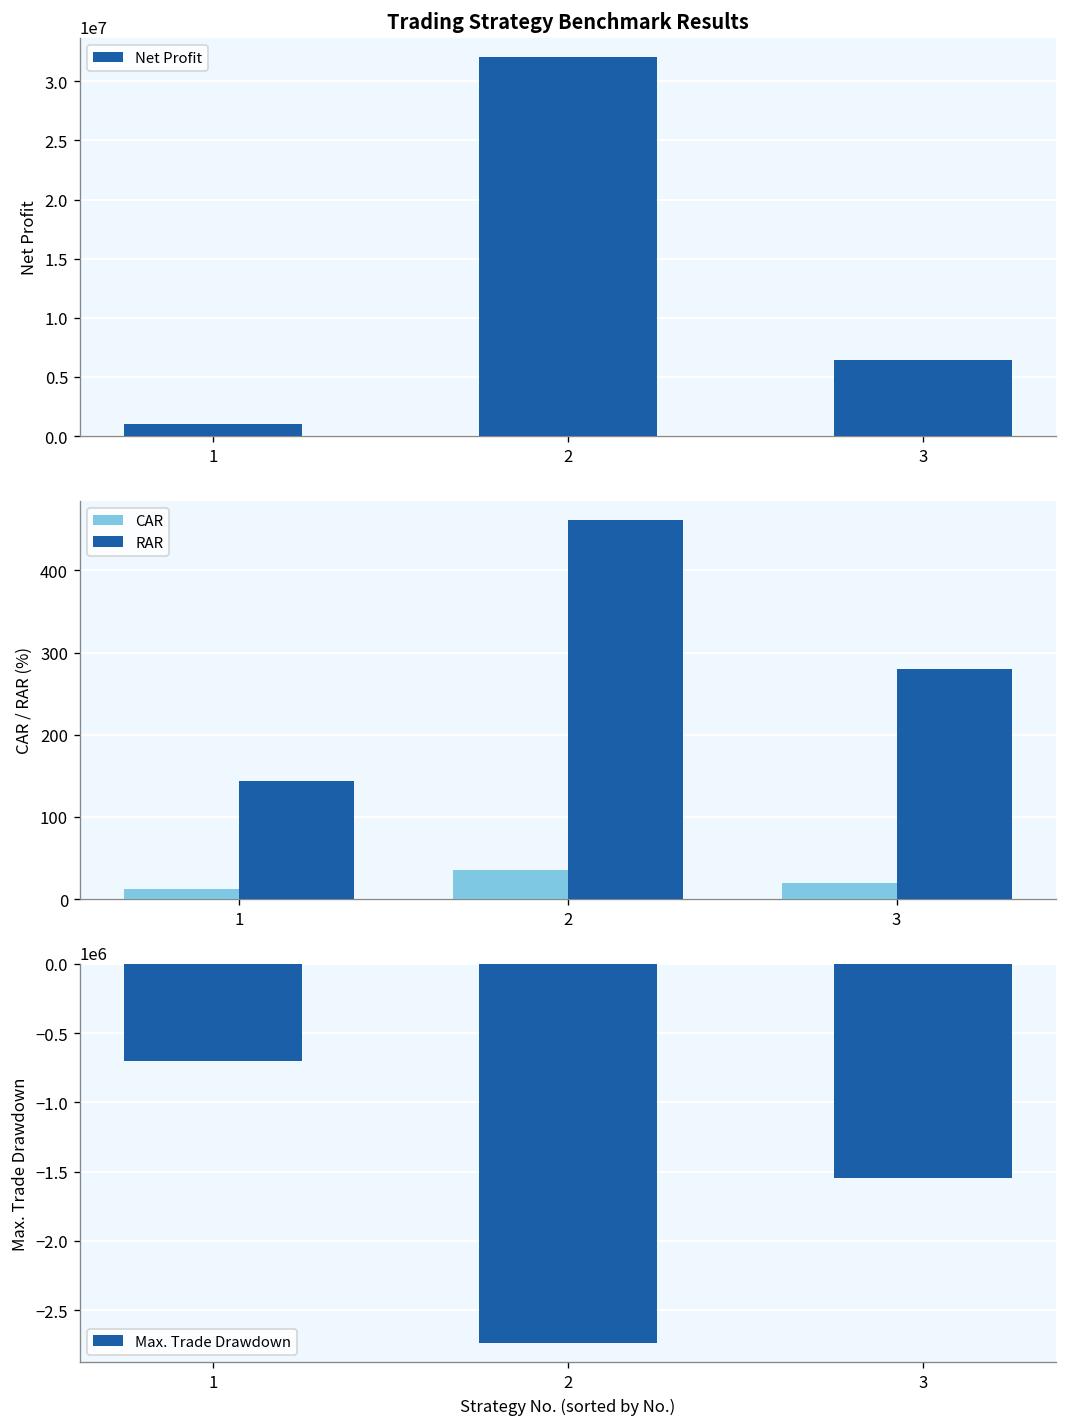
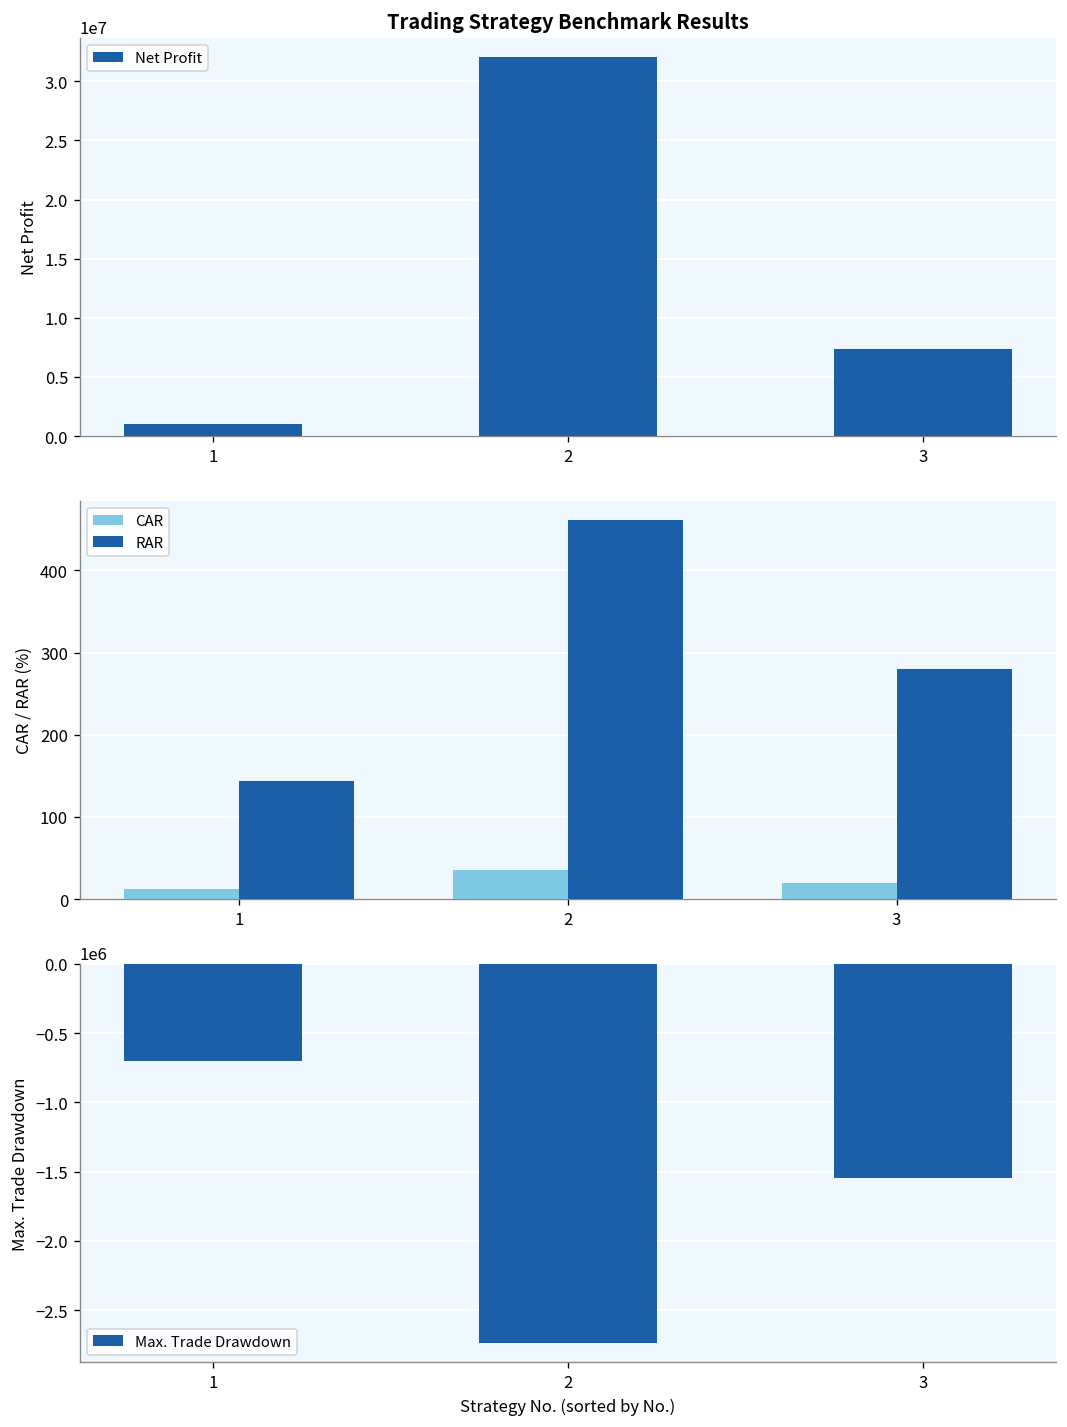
Trading Strategy Benchmark Results, 3: 6000000 -> 7000000
